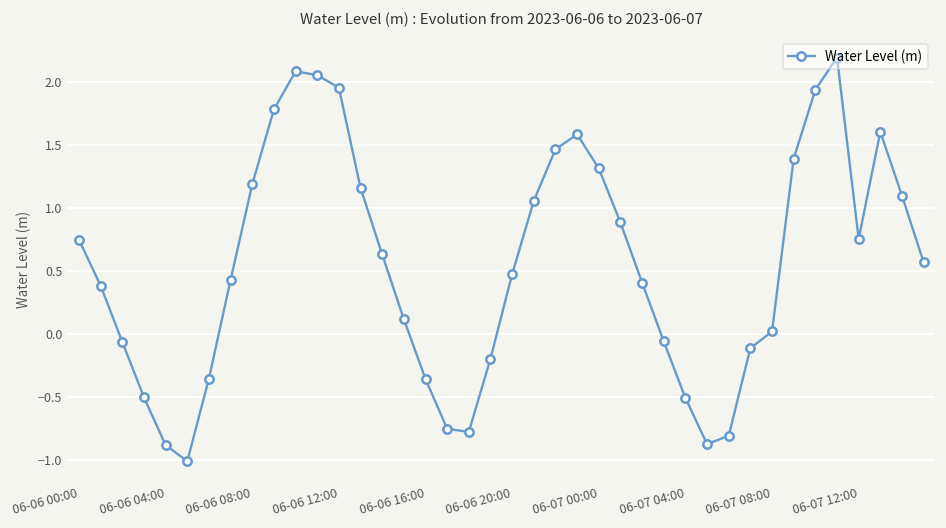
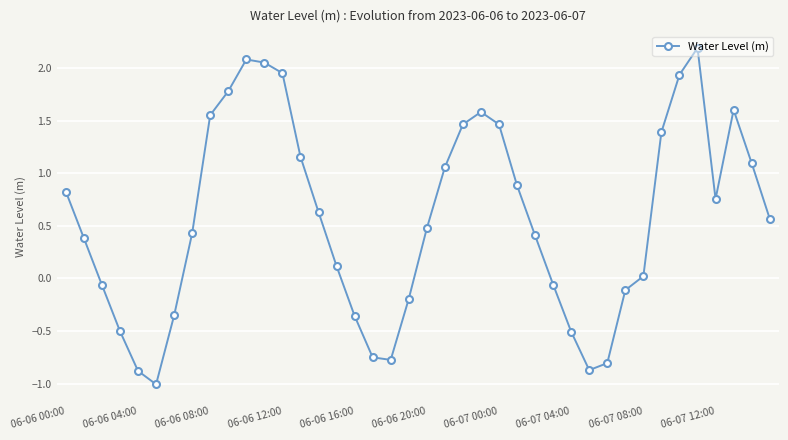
06-06 00:00: 0.75 -> 0.83
06-06 08:00: 1.19 -> 1.55
06-07 00:00: 1.31 -> 1.47
